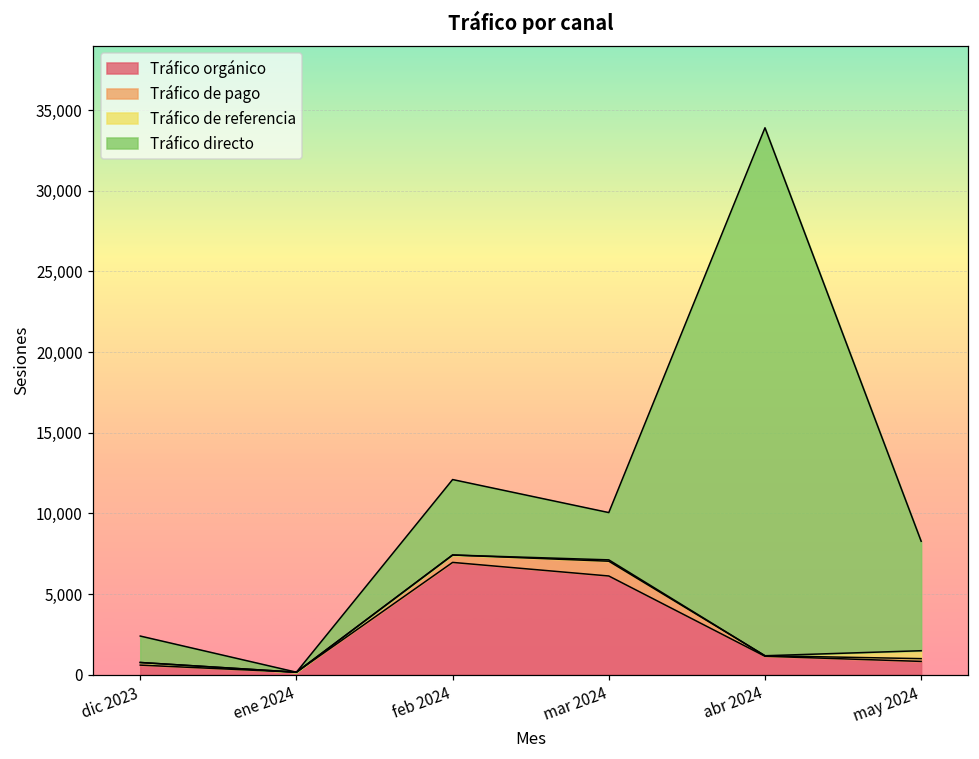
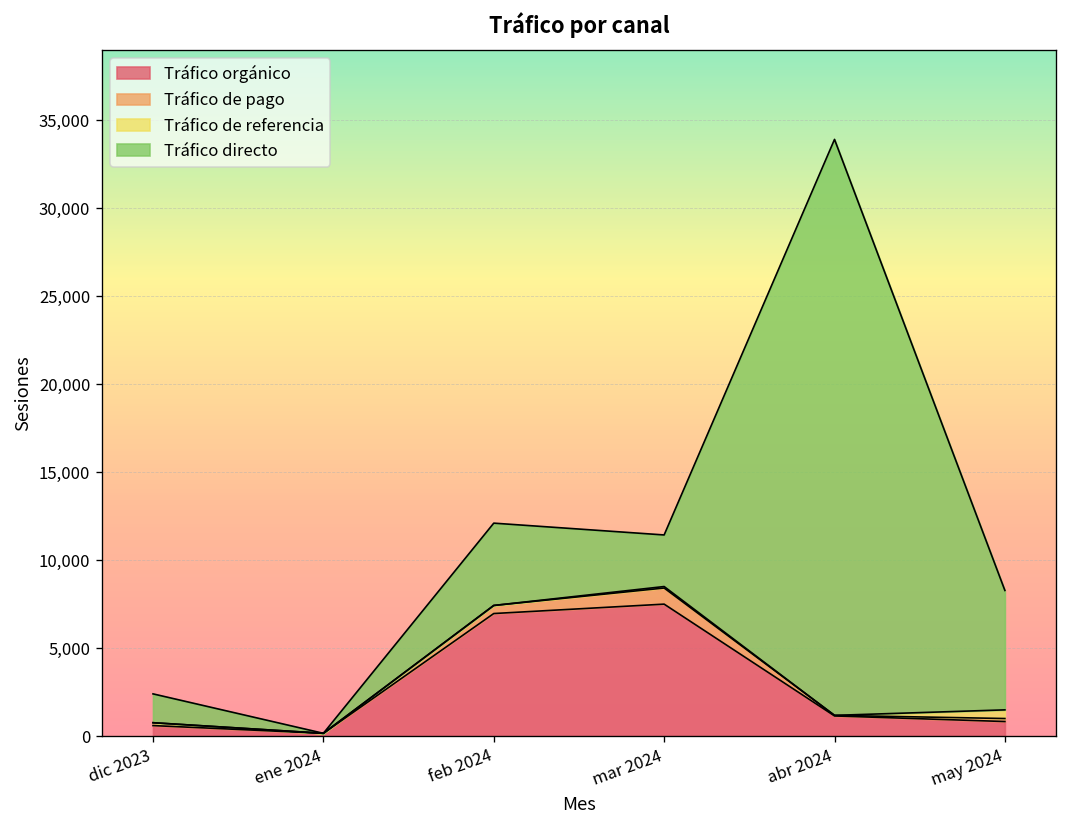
Tráfico orgánico, mar 2024: 6,100 -> 7,500
